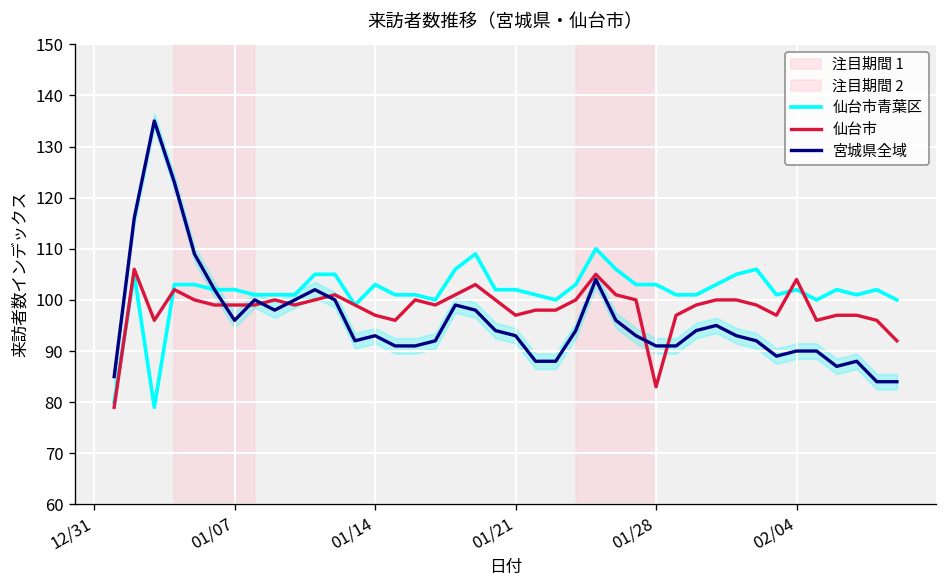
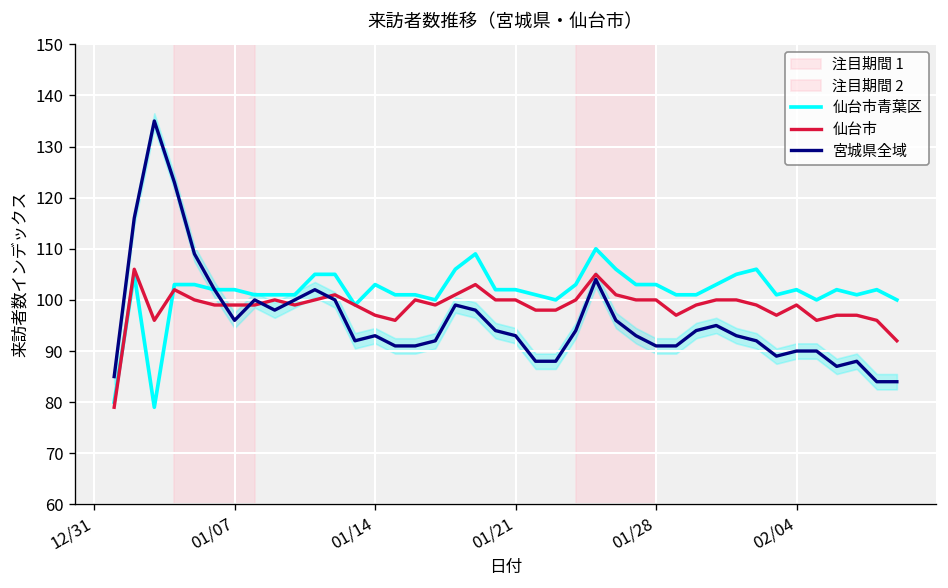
仙台市, 01/21: 97 -> 100
仙台市, 01/28: 83 -> 100
仙台市, 02/04: 104 -> 99
